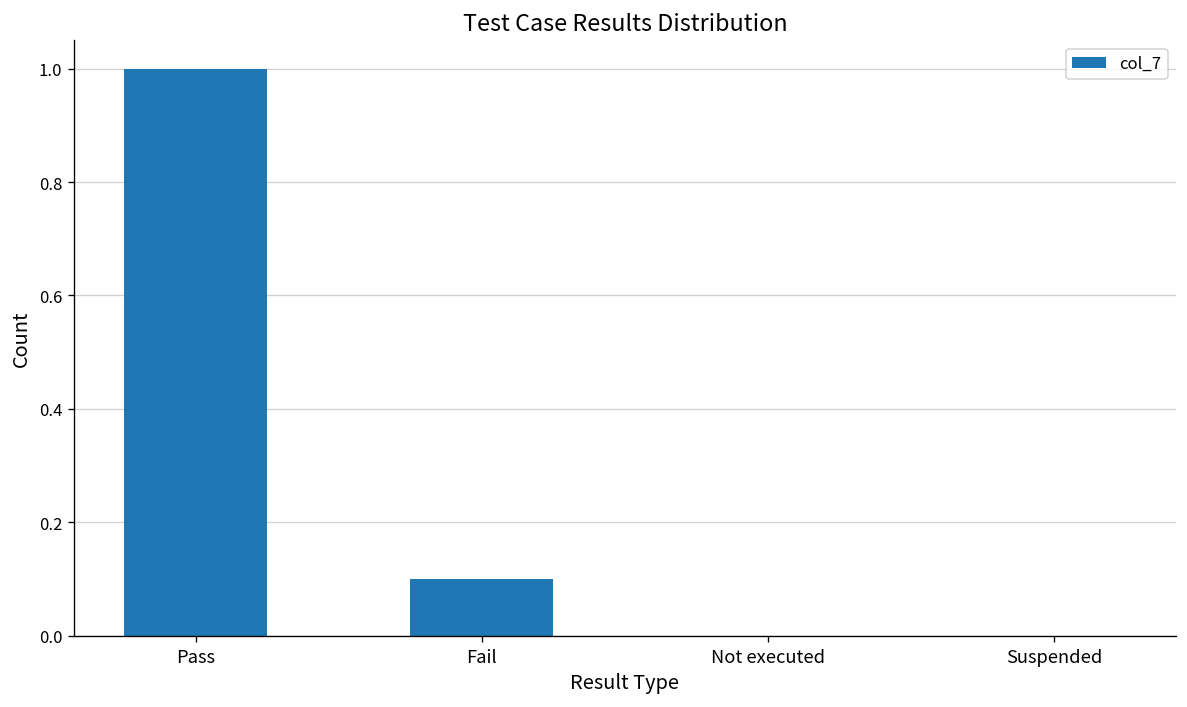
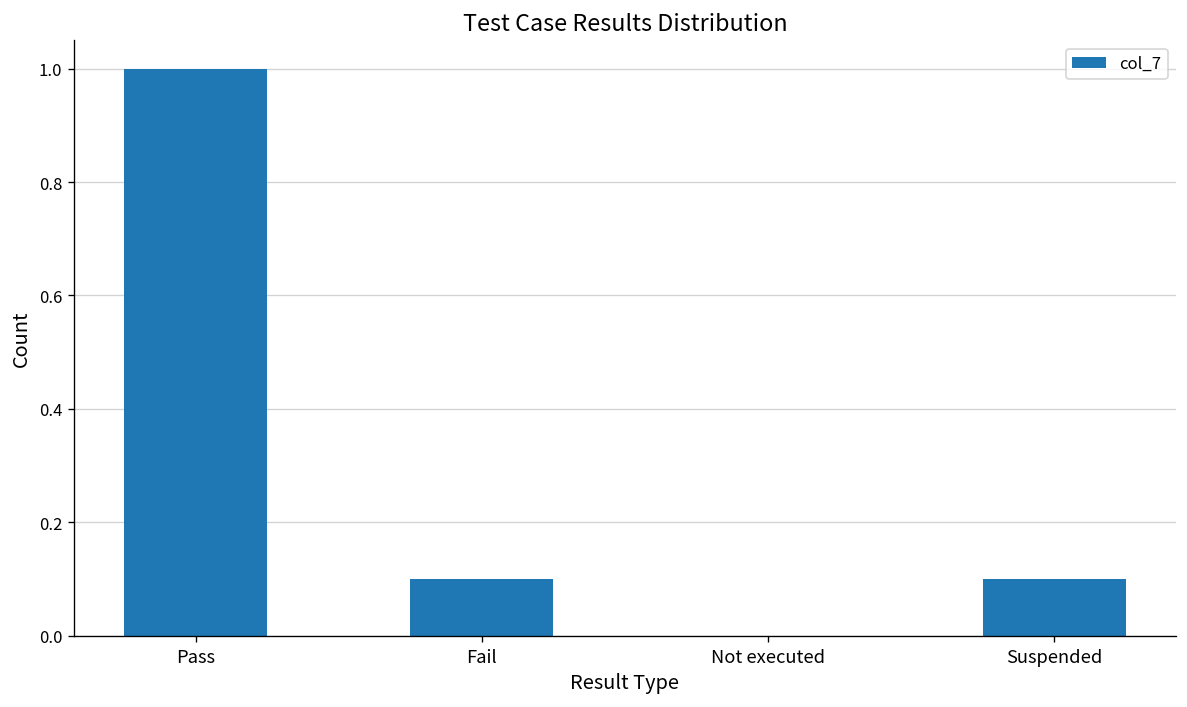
Suspended: 0.0 -> 0.1
